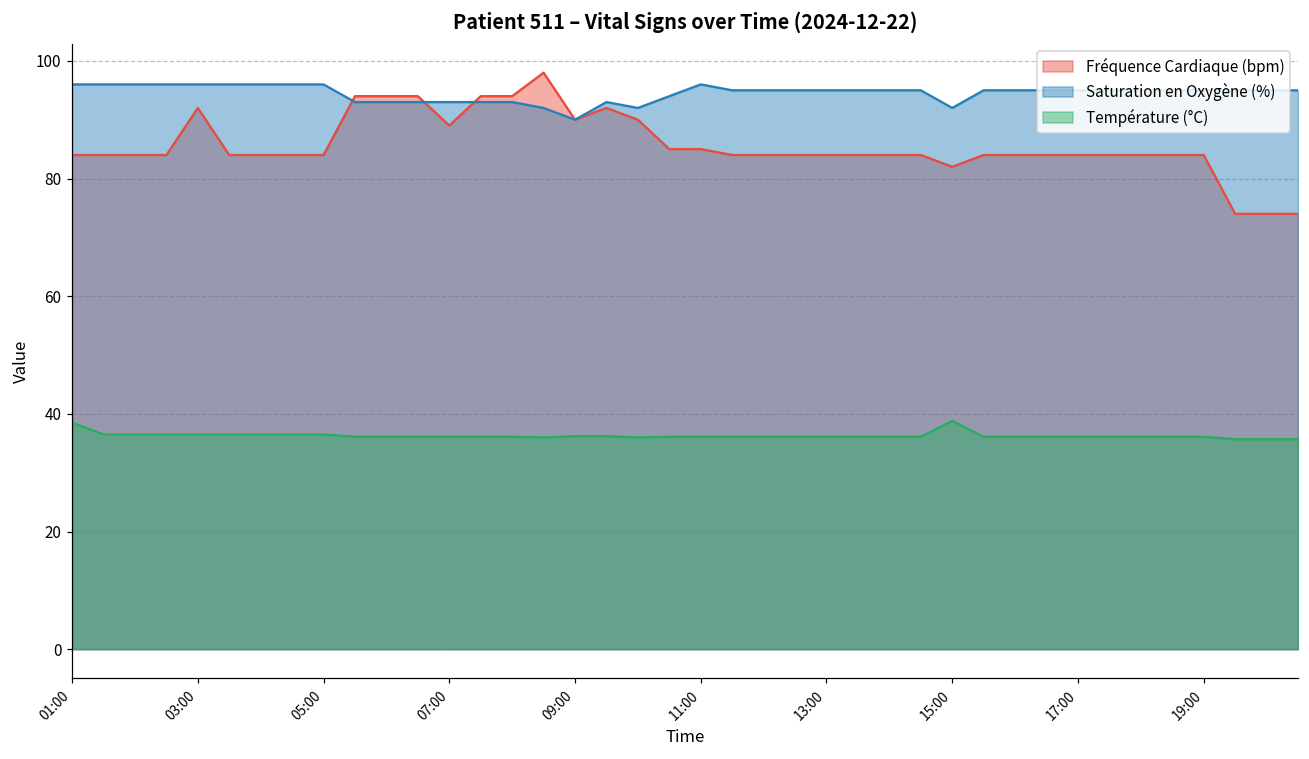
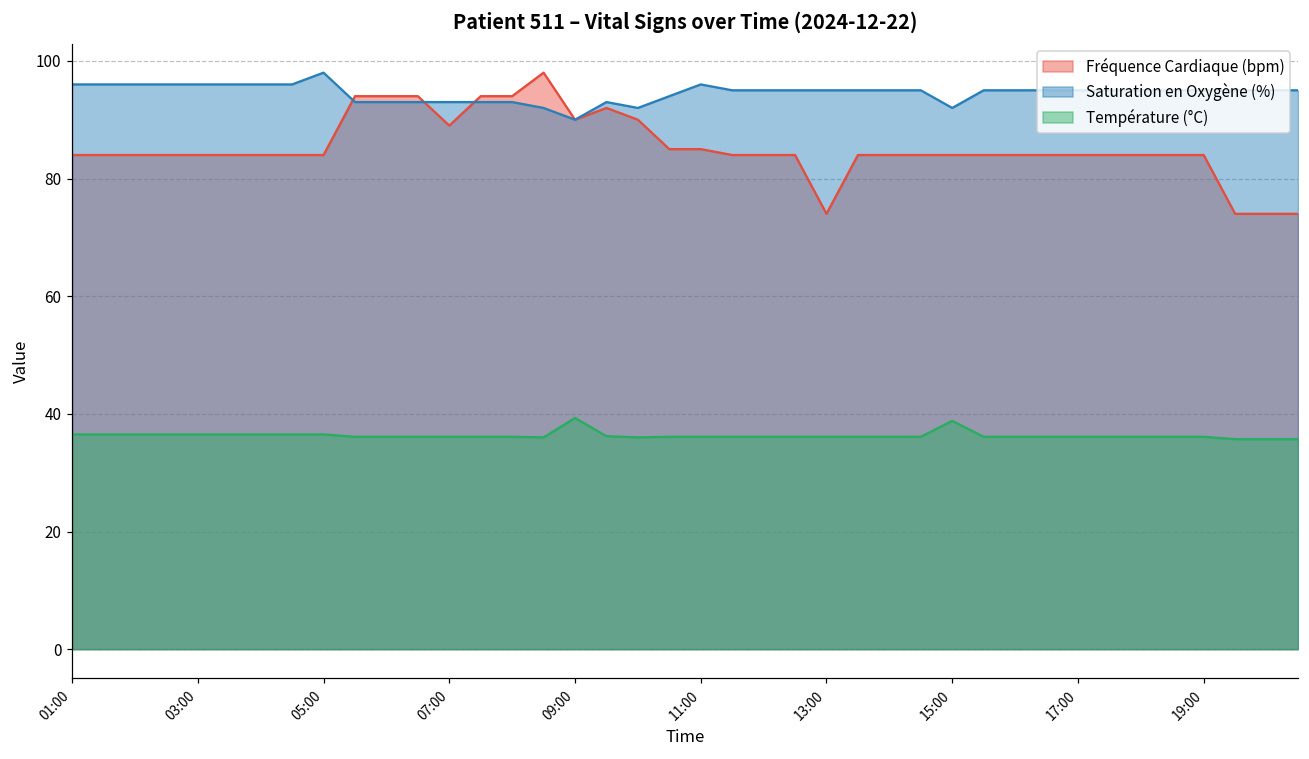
Température (°C), 01:00: 39 -> 37
Fréquence Cardiaque (bpm), 03:00: 92 -> 84
Saturation en Oxygène (%), 05:00: 96 -> 98
Température (°C), 09:00: 36 -> 39
Fréquence Cardiaque (bpm), 13:00: 84 -> 74
Fréquence Cardiaque (bpm), 15:00: 82 -> 84
